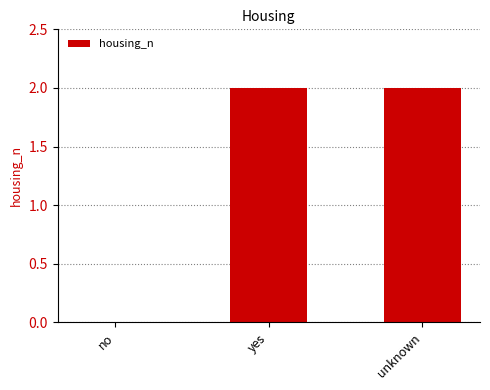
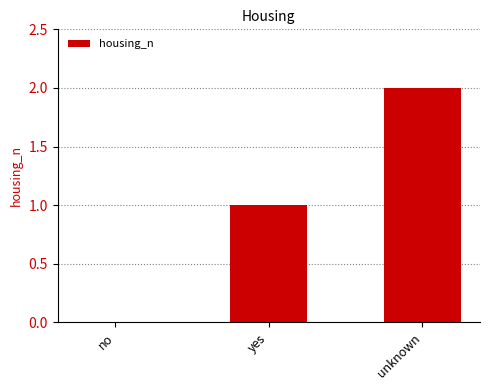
yes: 2 -> 1
